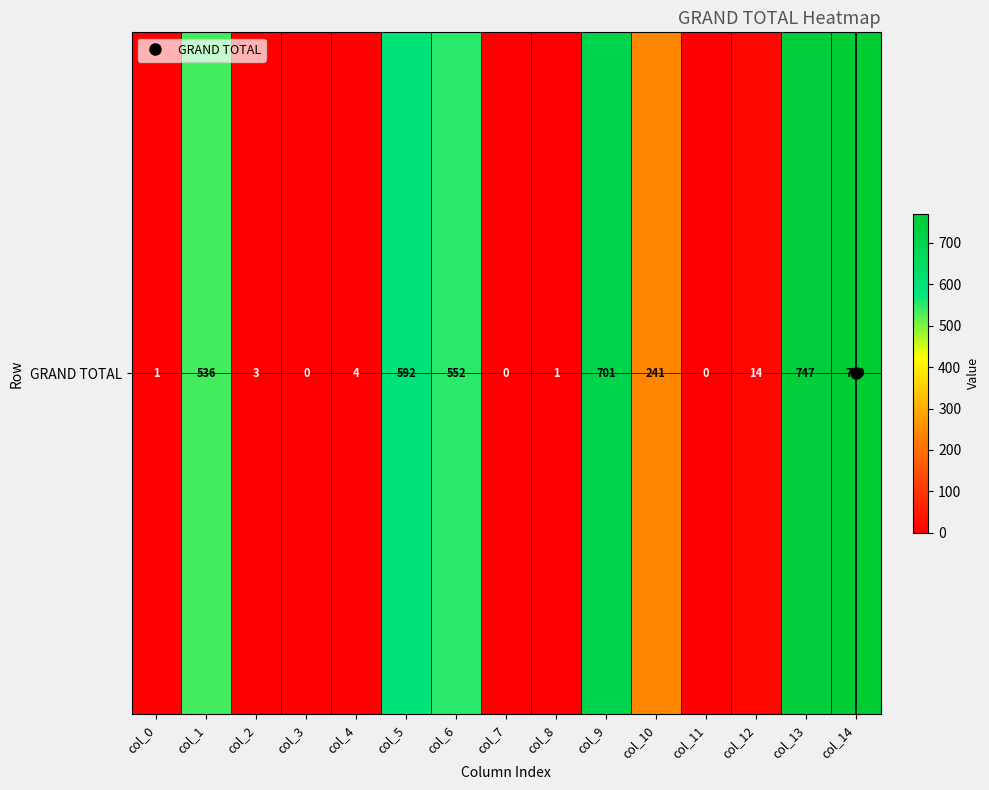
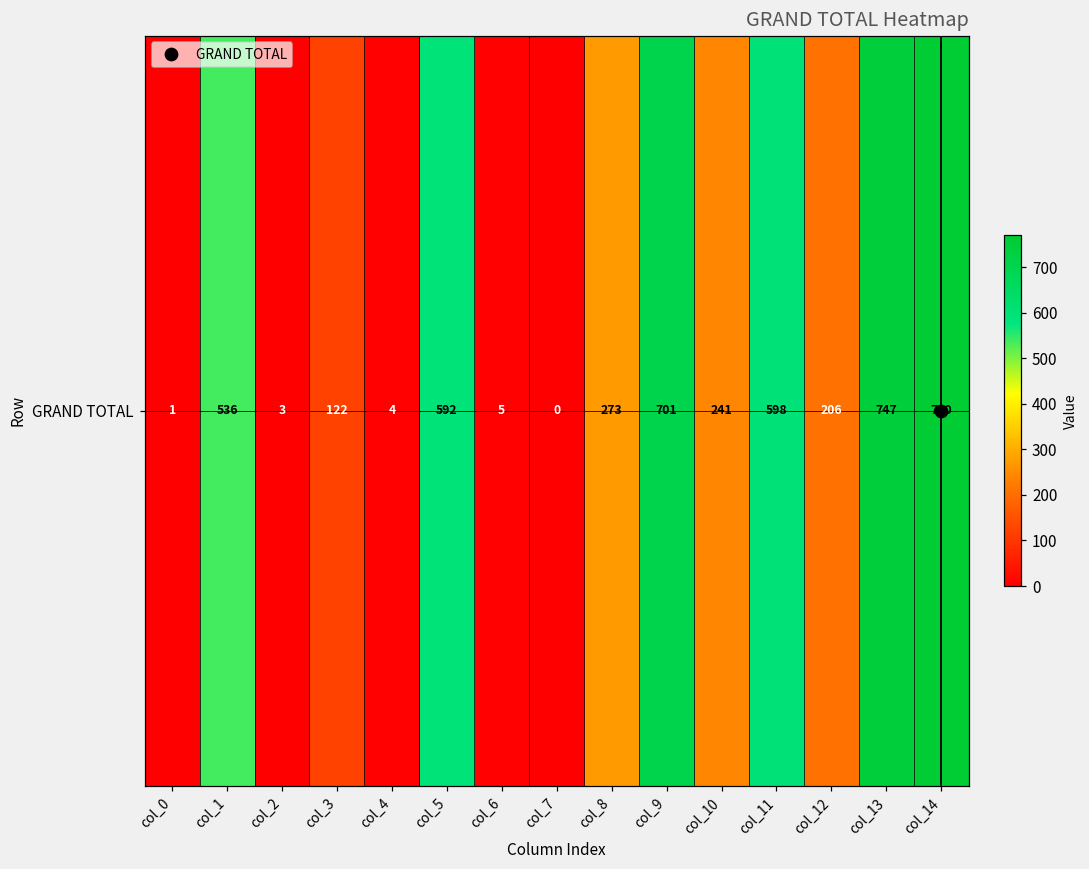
GRAND TOTAL, col_3: 0 -> 122
GRAND TOTAL, col_6: 552 -> 5
GRAND TOTAL, col_8: 1 -> 273
GRAND TOTAL, col_11: 0 -> 598
GRAND TOTAL, col_12: 14 -> 206
